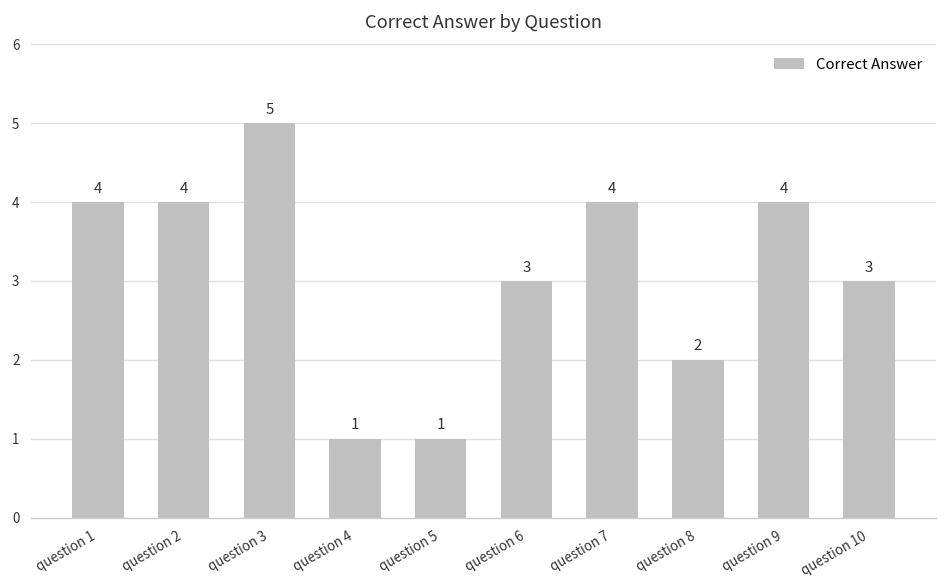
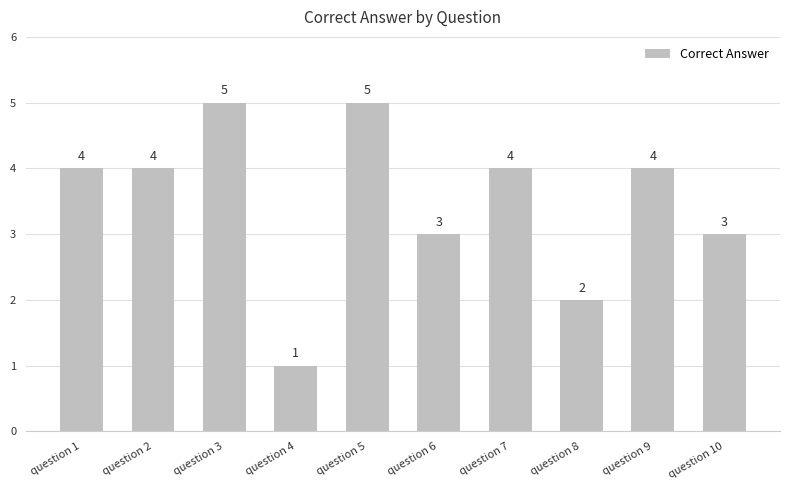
question 5: 1 -> 5
